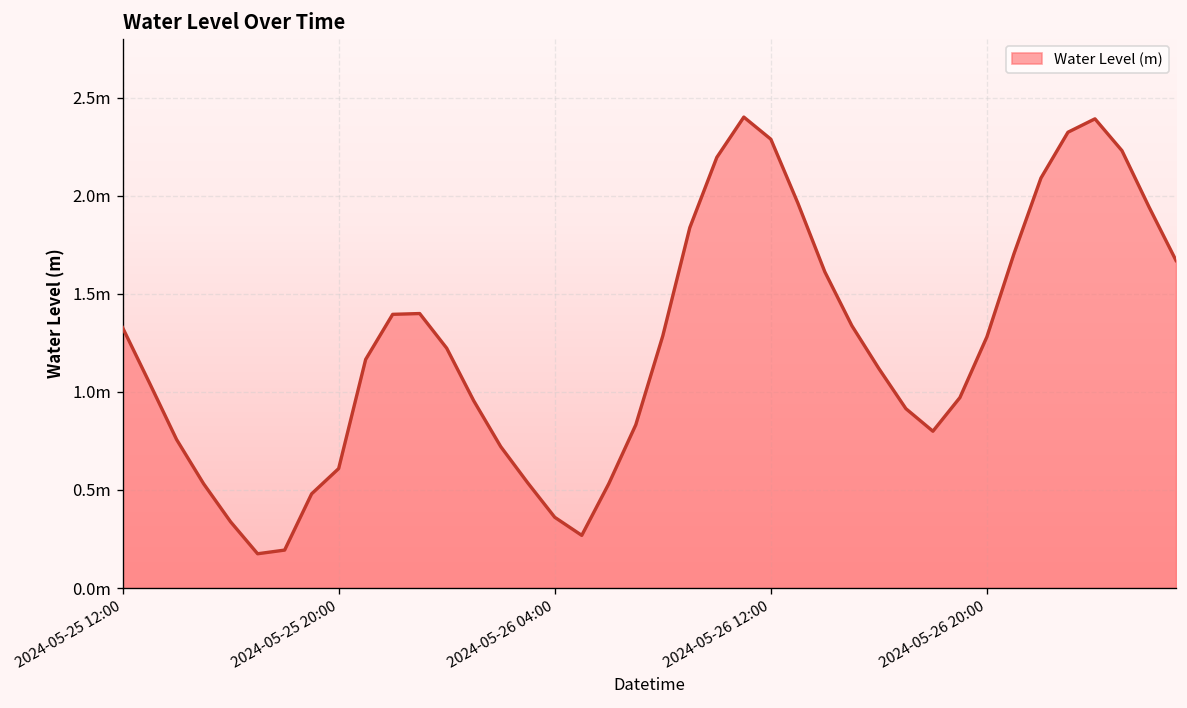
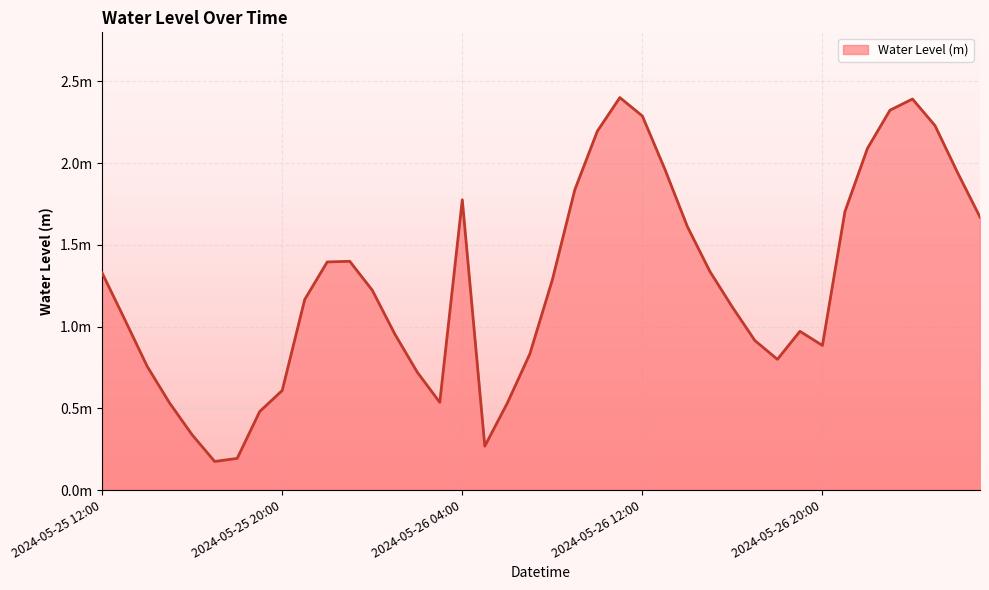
2024-05-26 04:00: 0.36m -> 1.78m
2024-05-26 20:00: 1.28m -> 0.88m
